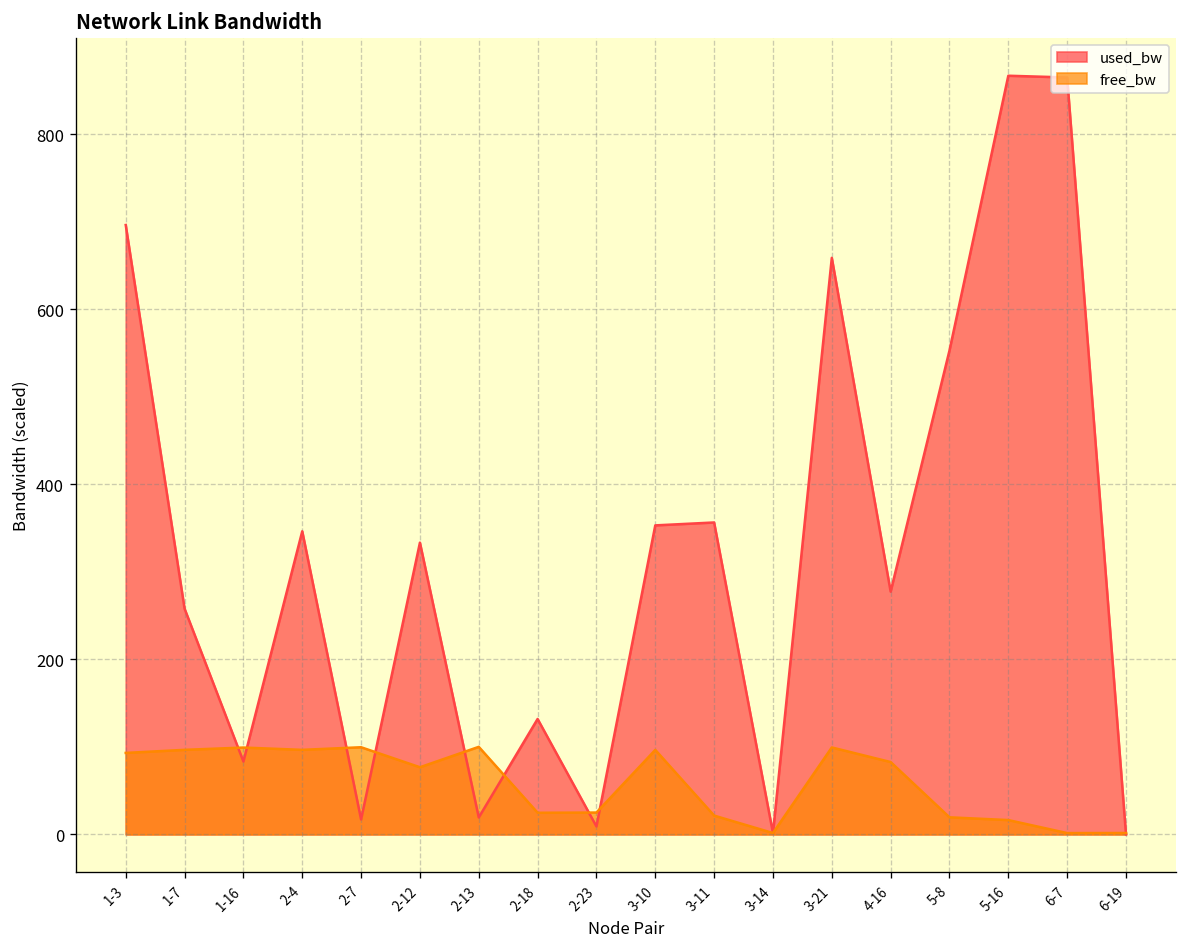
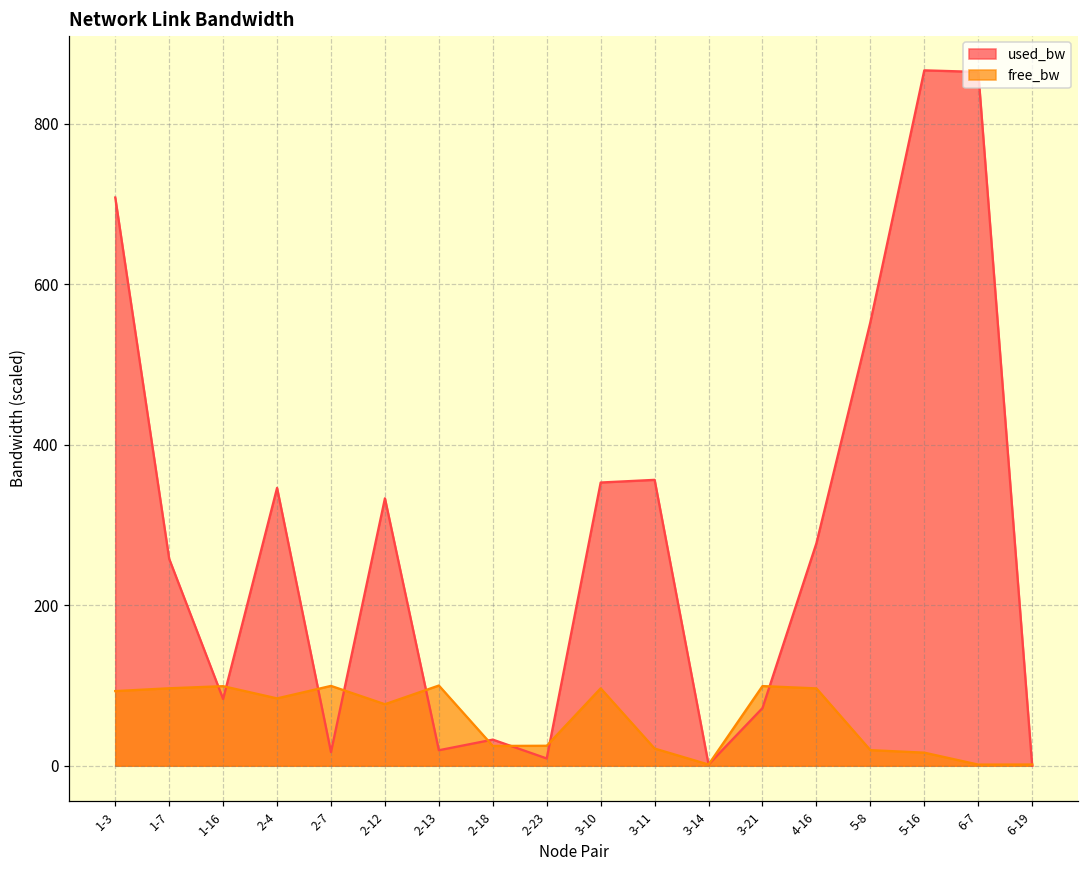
used_bw, 1-3: 700 -> 710
free_bw, 2-4: 100 -> 80
used_bw, 2-18: 130 -> 30
used_bw, 3-21: 660 -> 70
free_bw, 4-16: 80 -> 100
